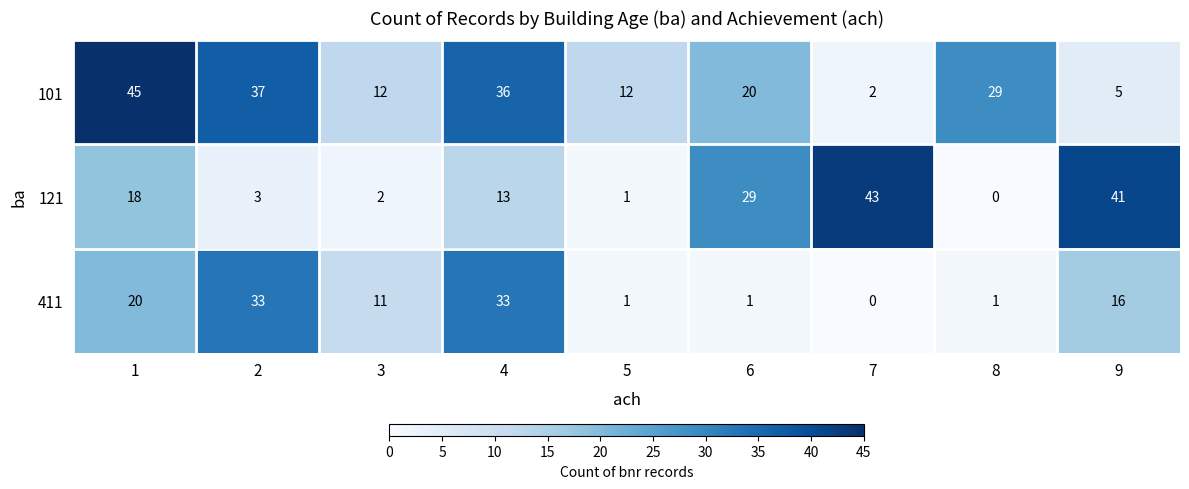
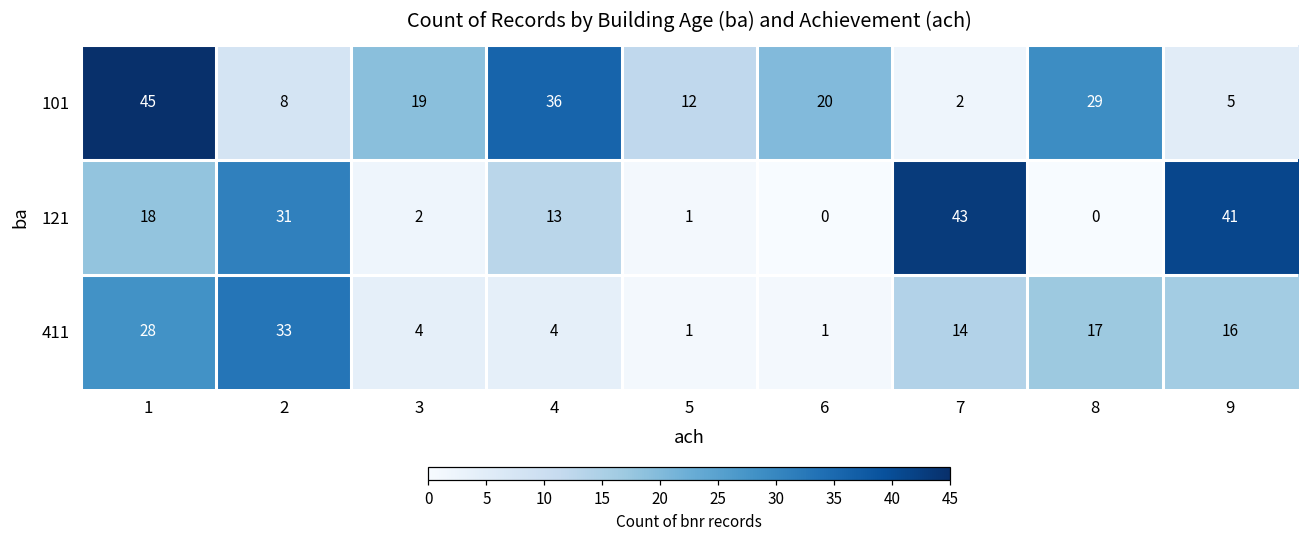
101, 2: 37 -> 8
101, 3: 12 -> 19
121, 2: 3 -> 31
121, 6: 29 -> 0
411, 1: 20 -> 28
411, 3: 11 -> 4
411, 4: 33 -> 4
411, 7: 0 -> 14
411, 8: 1 -> 17
